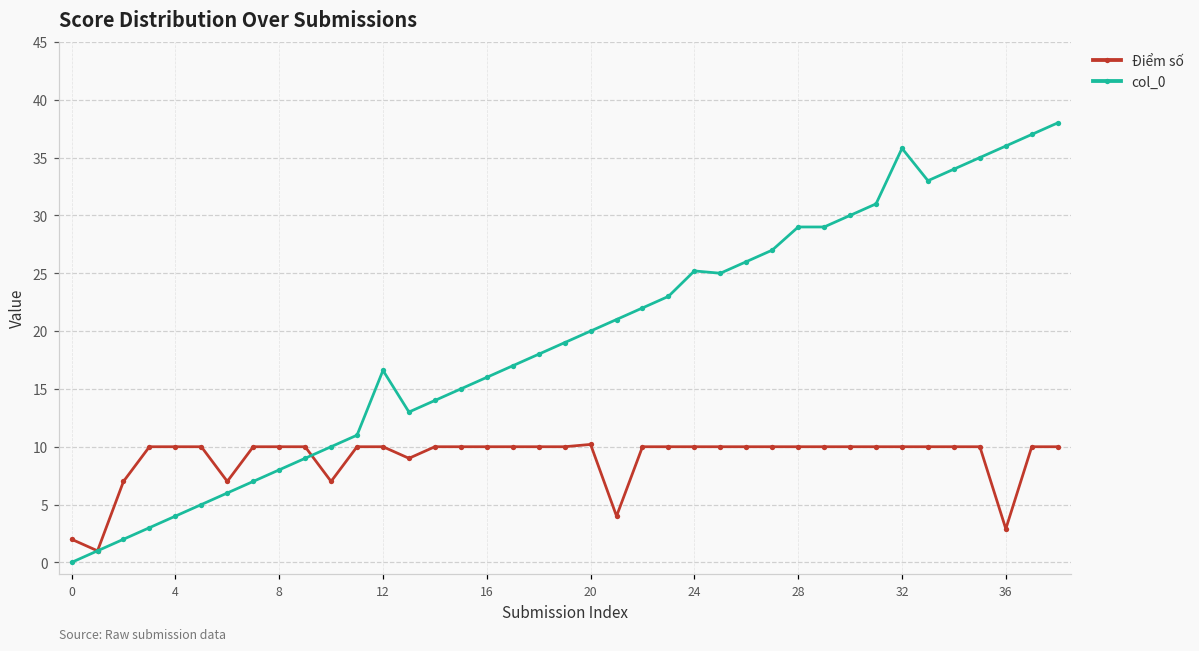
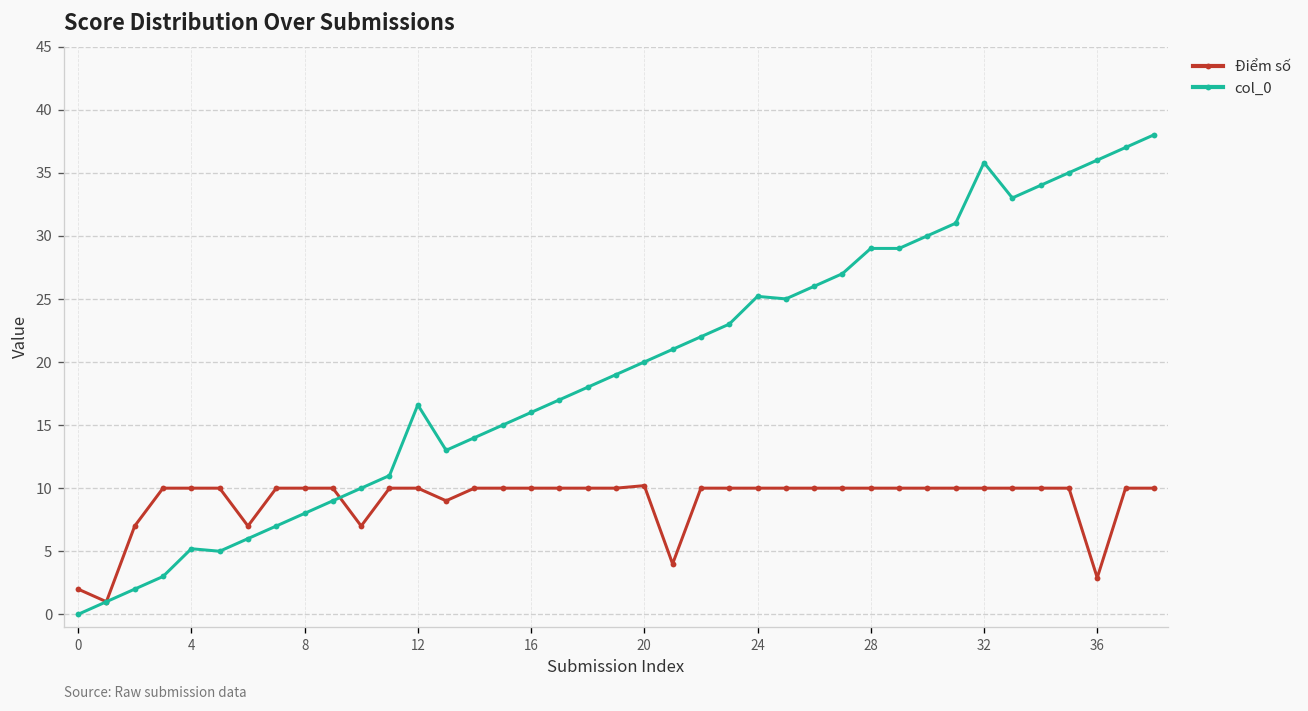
col_0, 4: 4.0 -> 5.2
